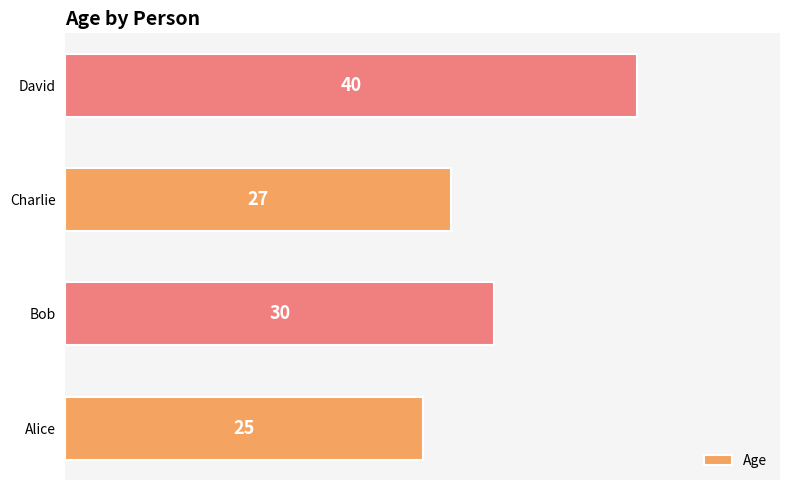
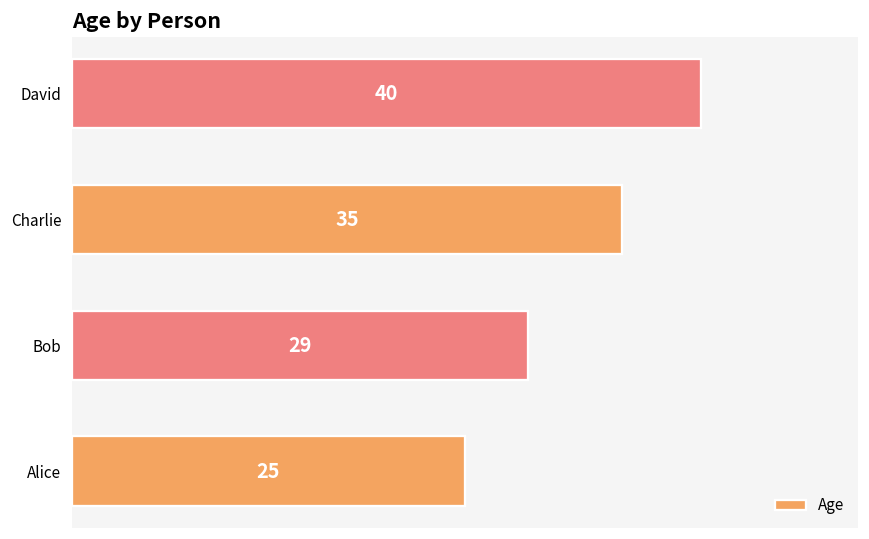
Charlie: 27 -> 35
Bob: 30 -> 29
